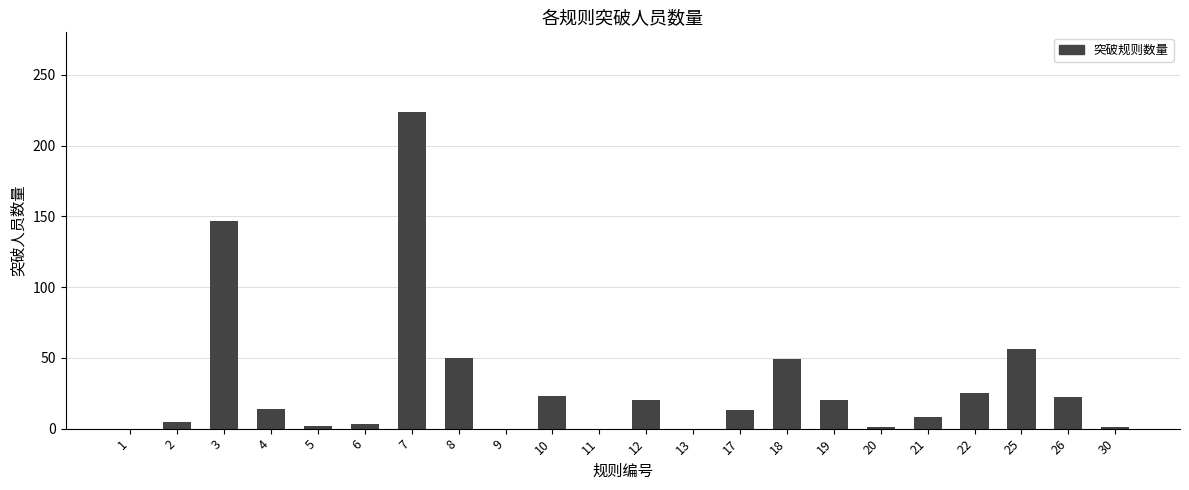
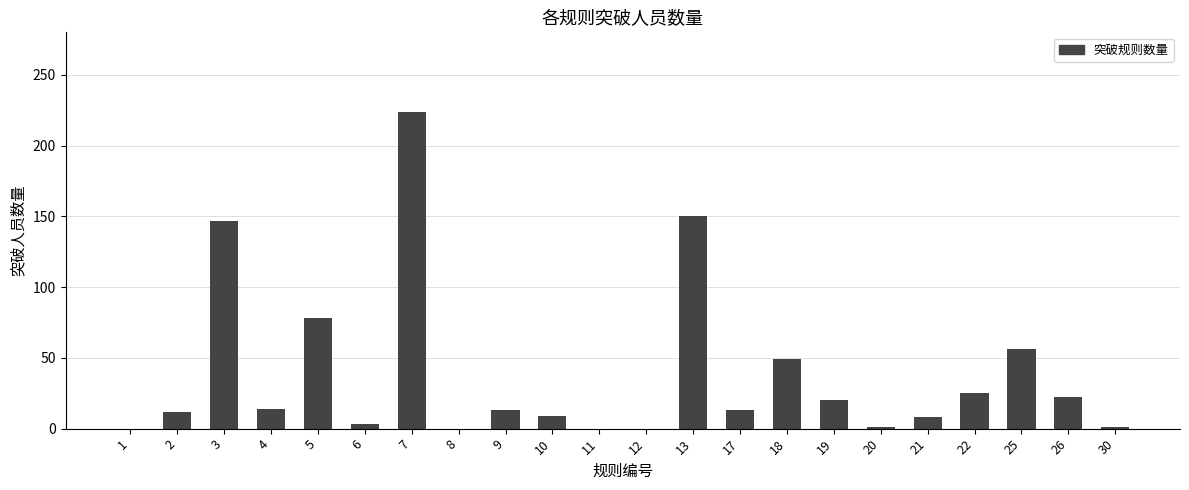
2: 5 -> 12
5: 2 -> 78
8: 50 -> 0
9: 0 -> 13
10: 23 -> 9
12: 20 -> 0
13: 0 -> 150
